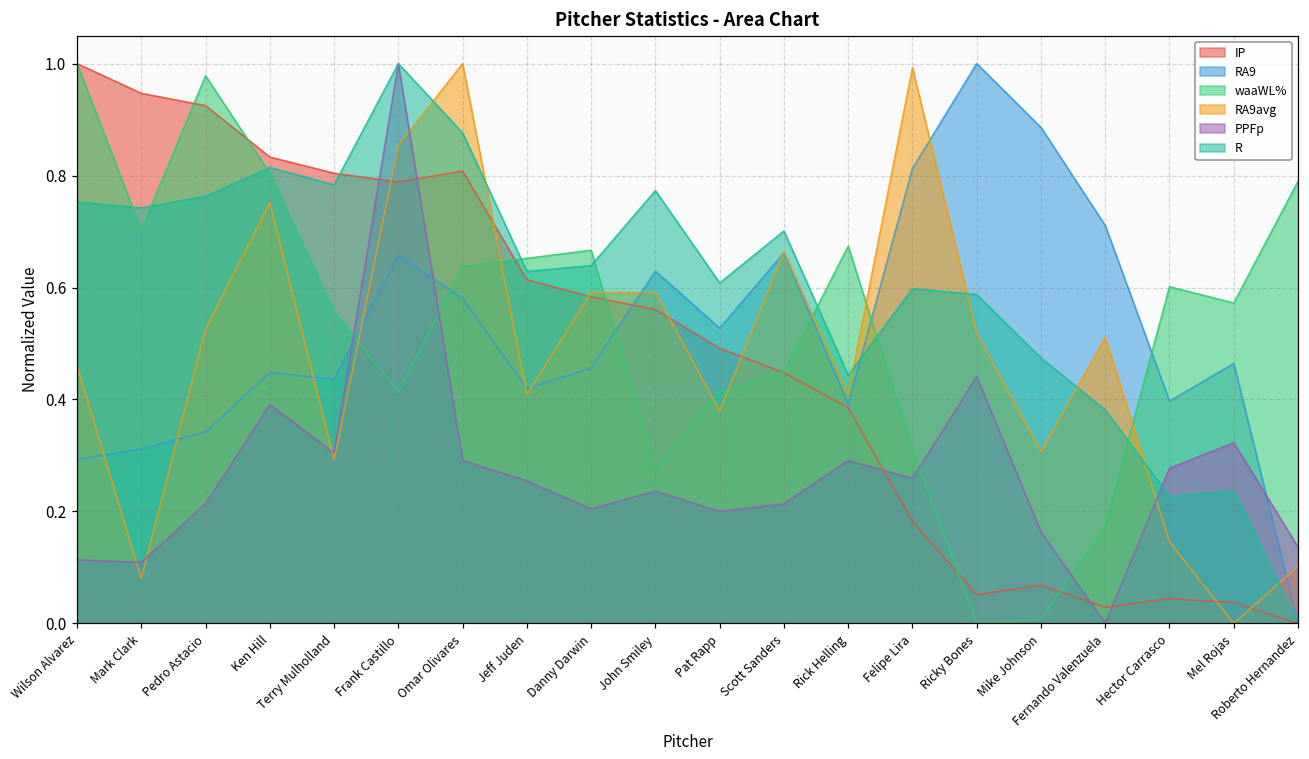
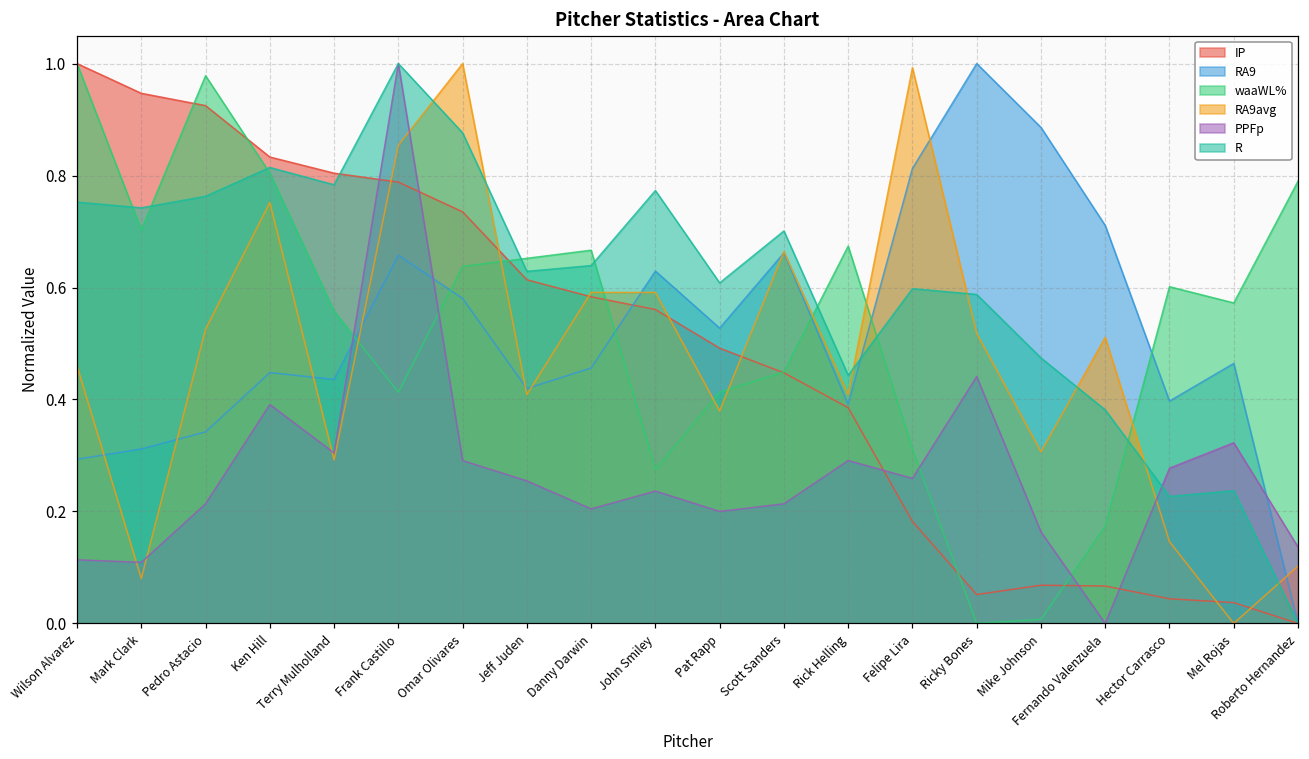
IP, Omar Olivares: 0.81 -> 0.74
IP, Fernando Valenzuela: 0.03 -> 0.07
